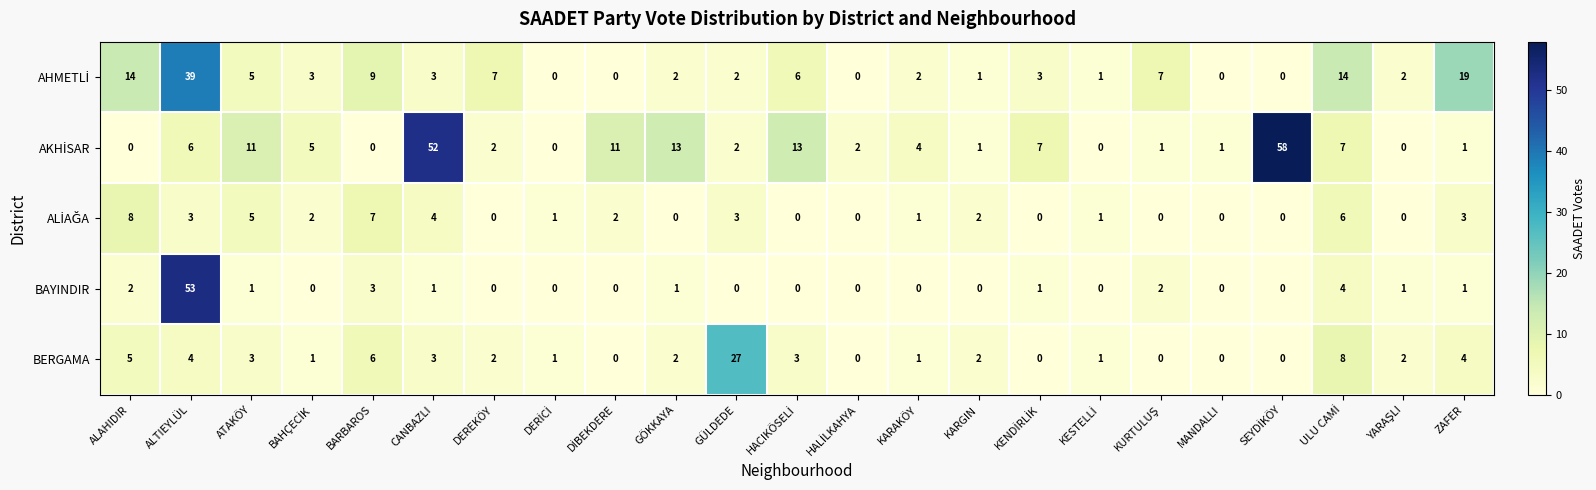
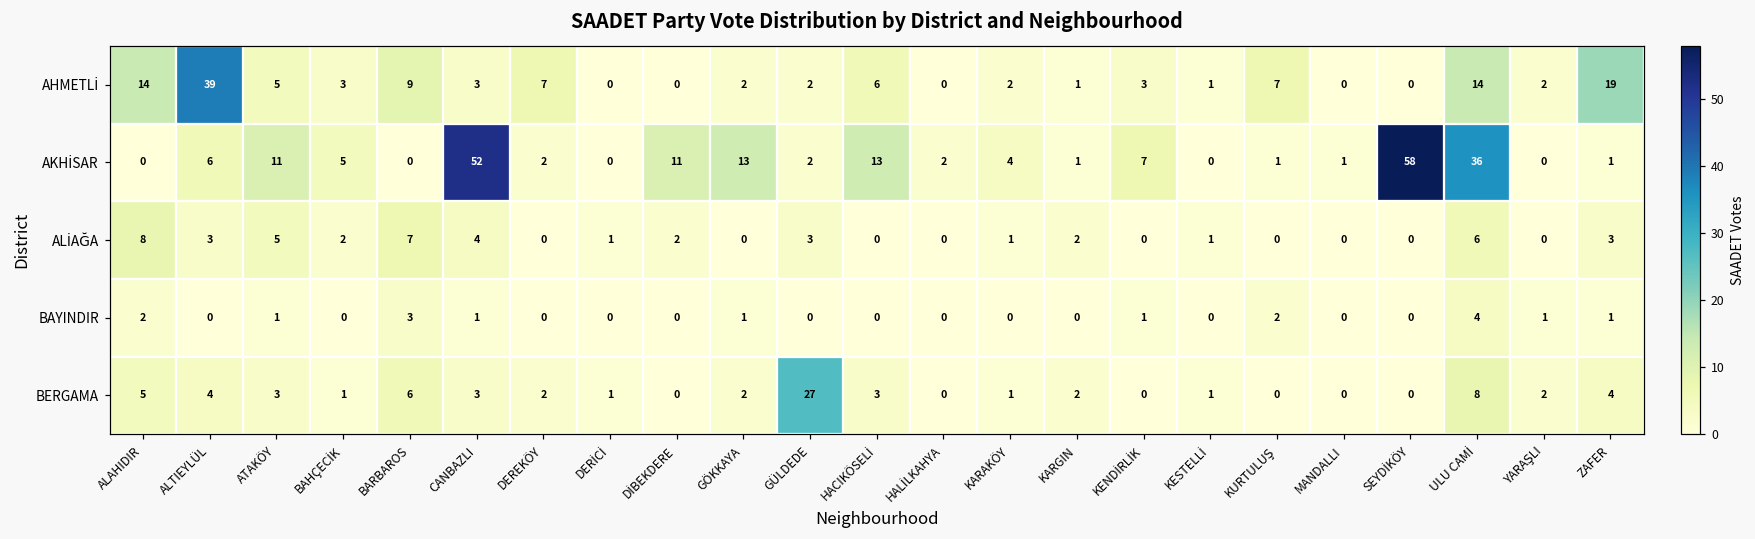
AKHİSAR, ULU CAMİ: 7 -> 36
BAYINDIR, ALTIEYLÜL: 53 -> 0
